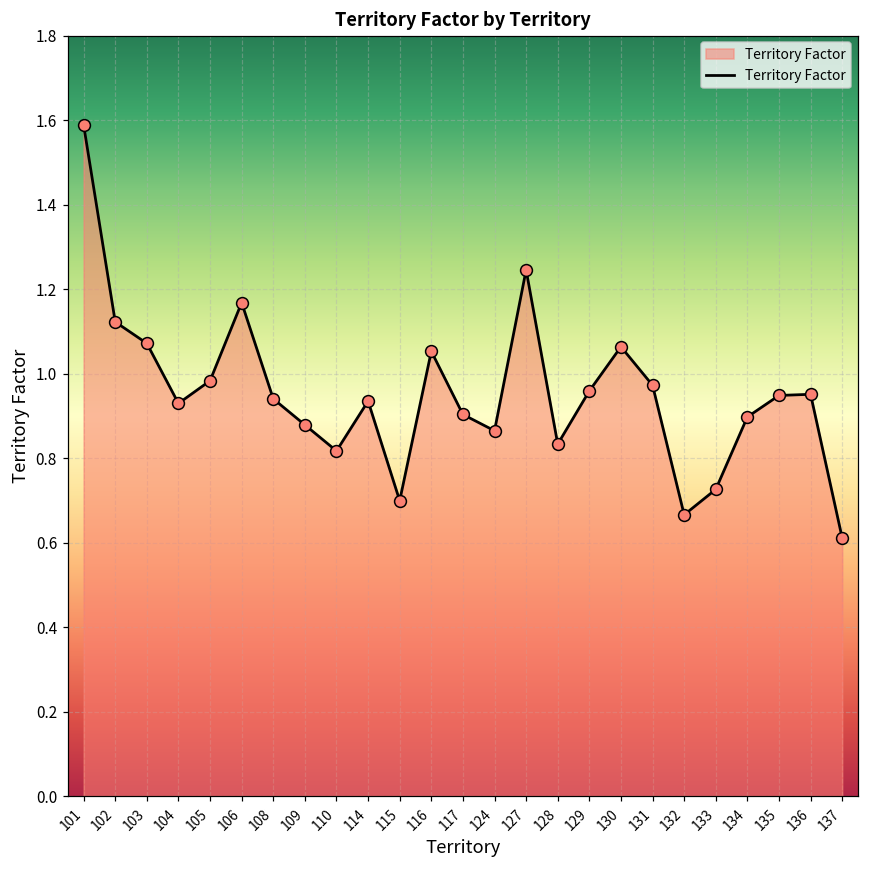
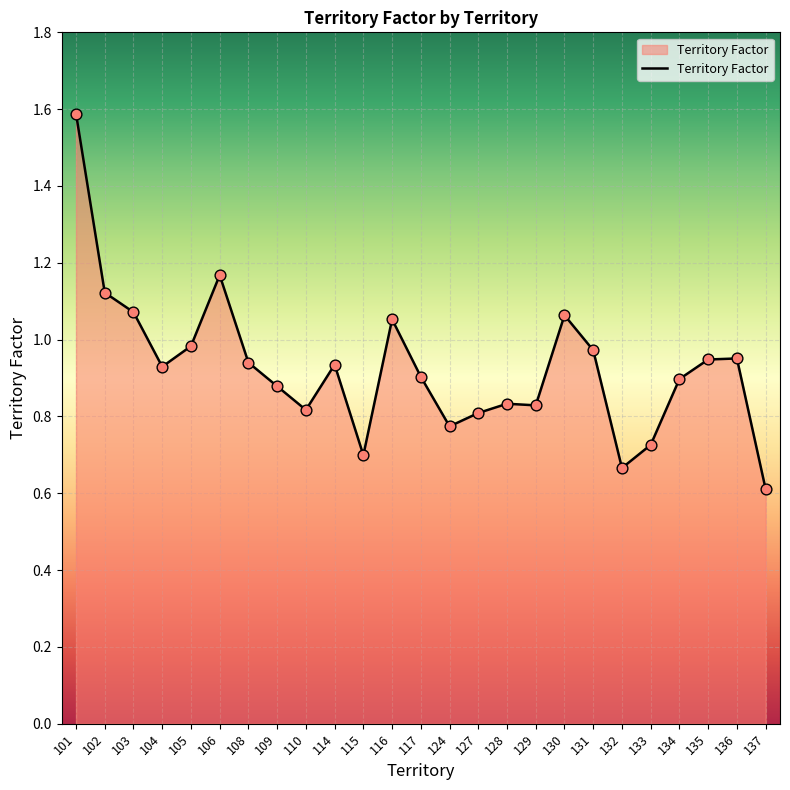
124: 0.86 -> 0.77
127: 1.25 -> 0.81
129: 0.96 -> 0.83
